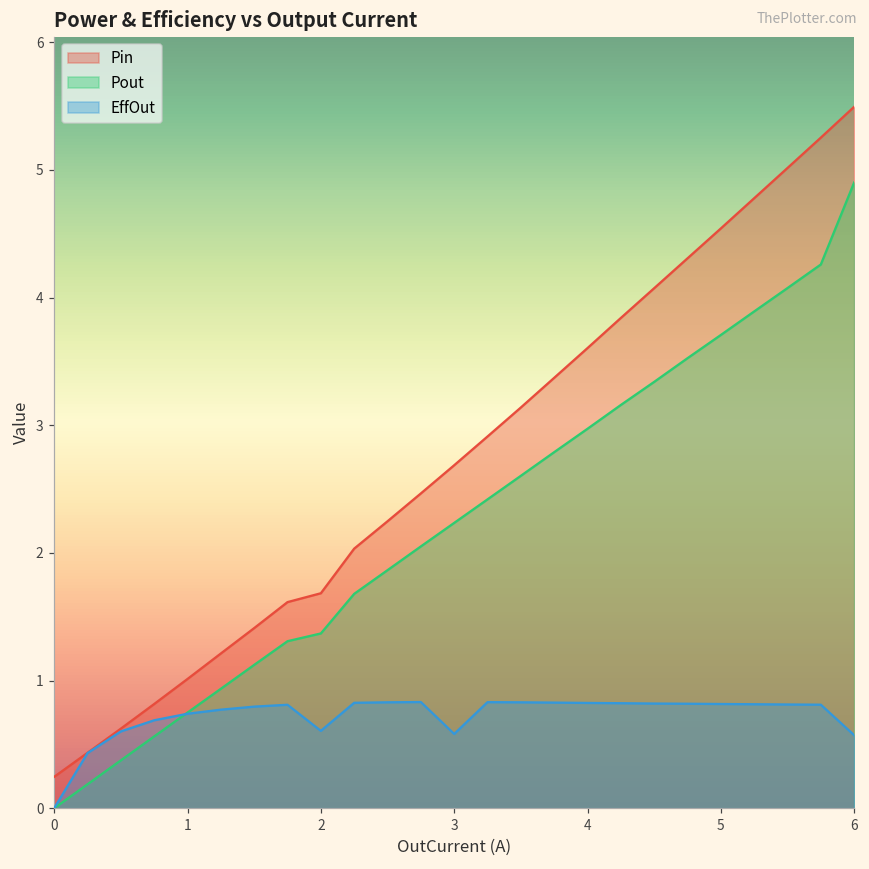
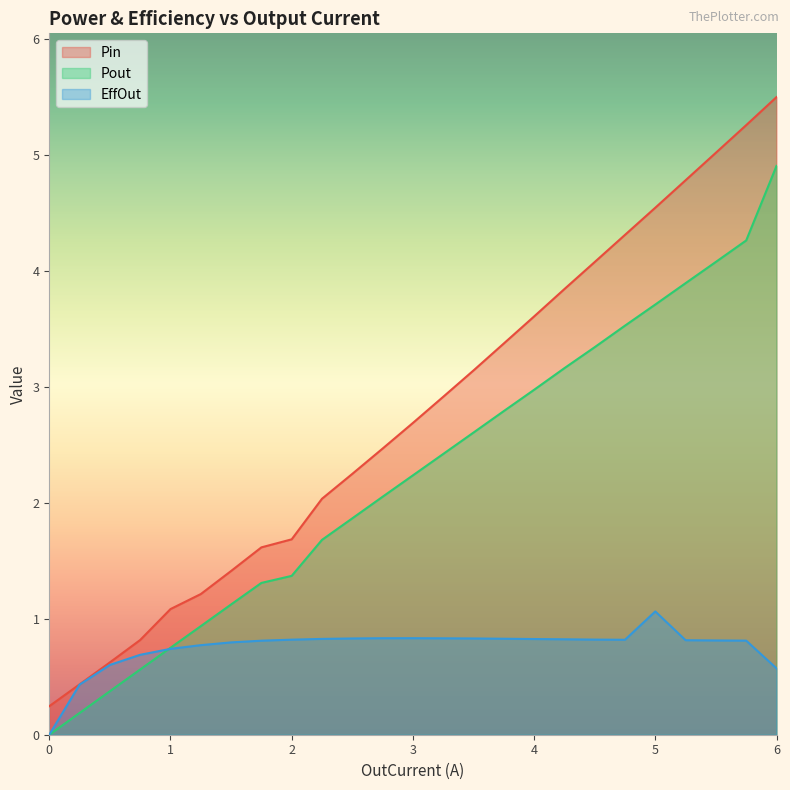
Pin, 1: 1.01 -> 1.08
EffOut, 2: 0.61 -> 0.82
EffOut, 3: 0.58 -> 0.83
EffOut, 5: 0.82 -> 1.06
